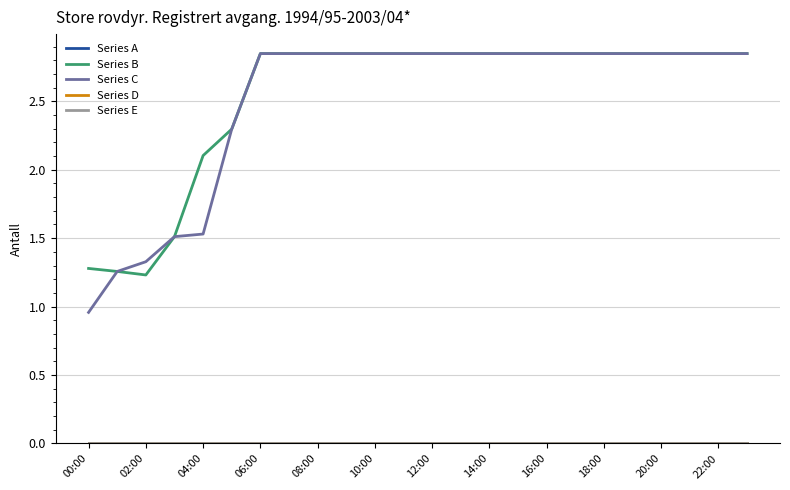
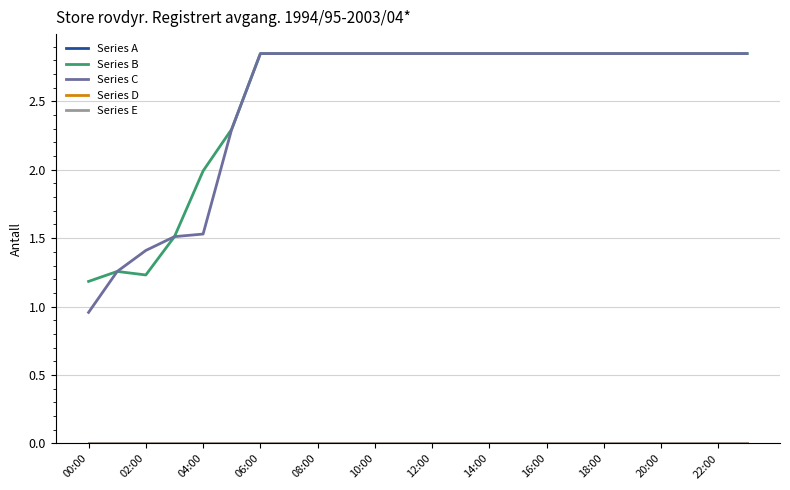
Series B, 00:00: 1.28 -> 1.18
Series C, 02:00: 1.33 -> 1.41
Series B, 04:00: 2.10 -> 1.99
